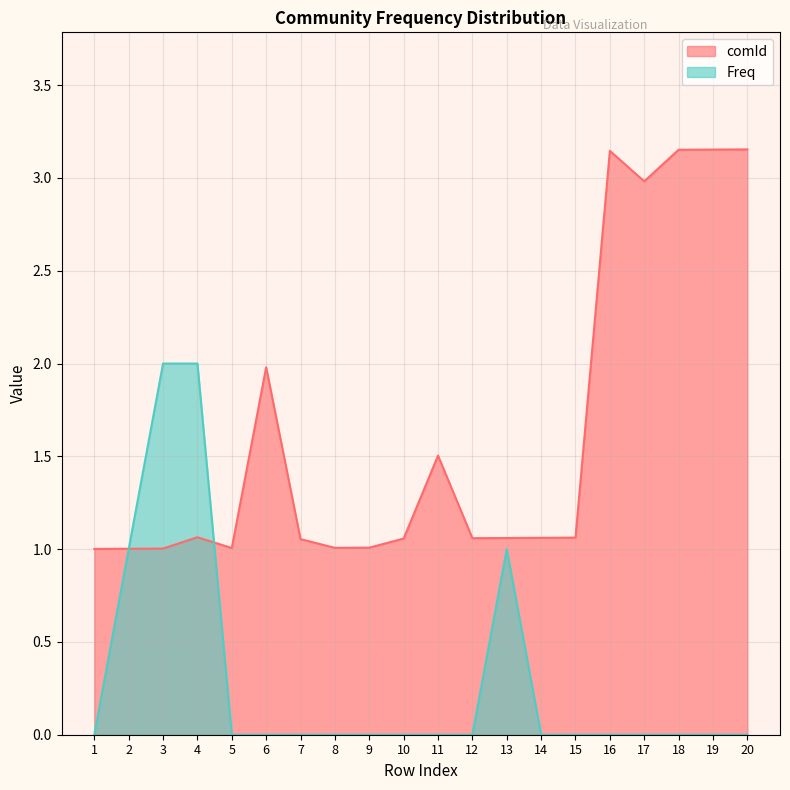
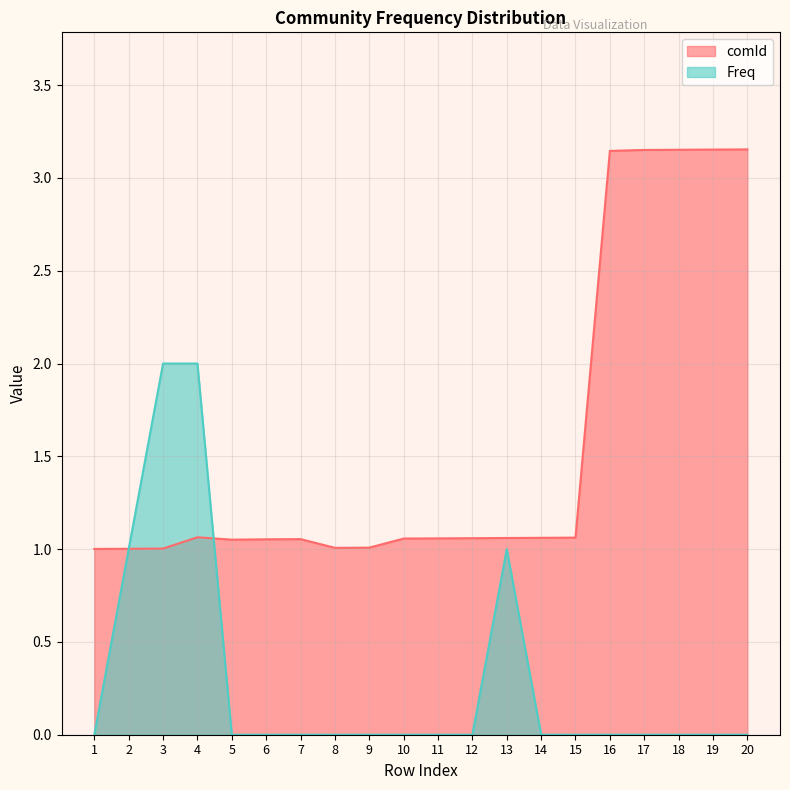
comId, 5: 1.01 -> 1.05
comId, 6: 1.98 -> 1.05
comId, 11: 1.50 -> 1.06
comId, 17: 2.98 -> 3.15
